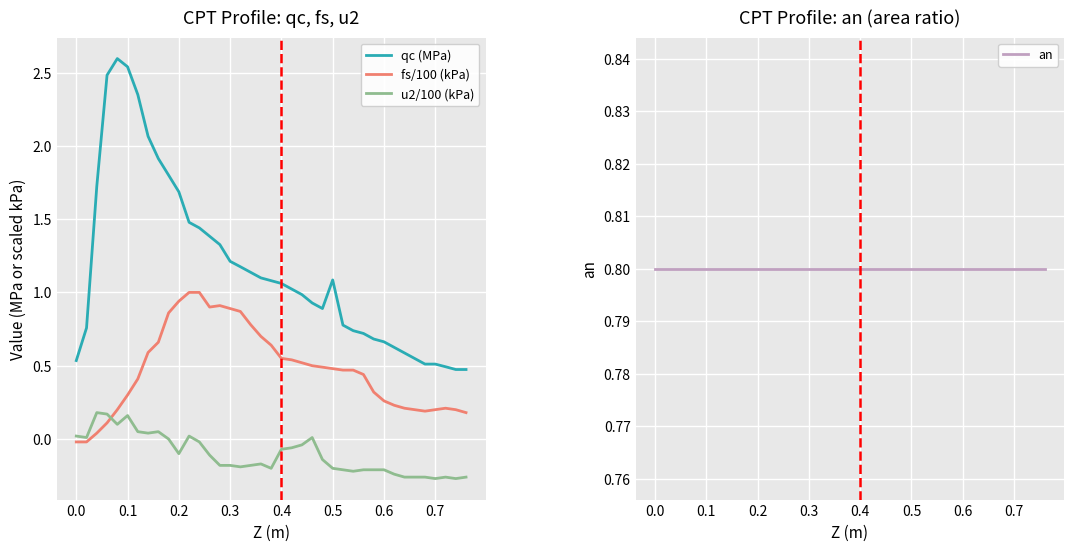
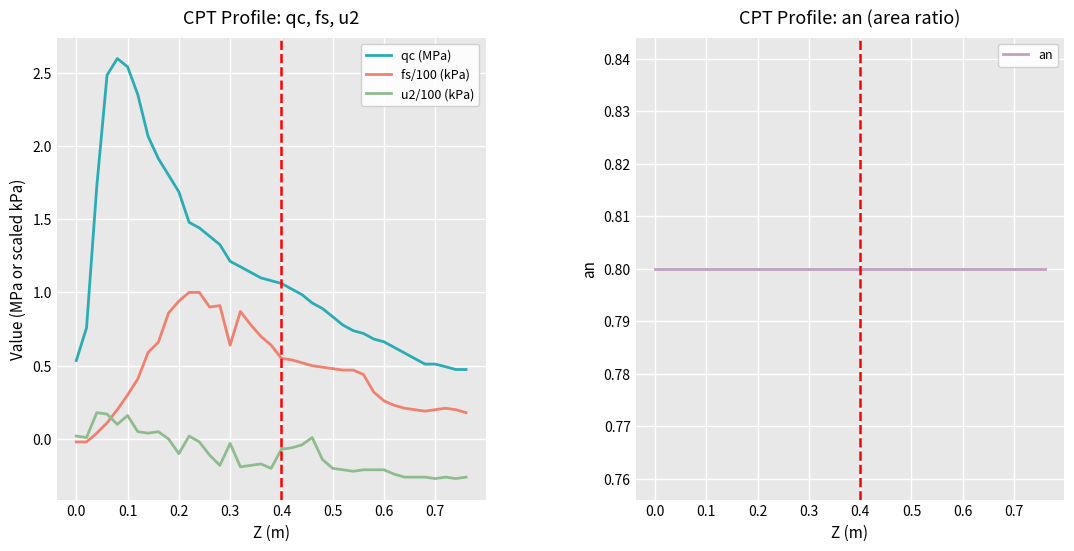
CPT Profile: qc, fs, u2, fs/100 (kPa), 0.3: 0.89 -> 0.64
CPT Profile: qc, fs, u2, u2/100 (kPa), 0.3: -0.18 -> -0.03
CPT Profile: qc, fs, u2, qc (MPa), 0.5: 1.09 -> 0.83
